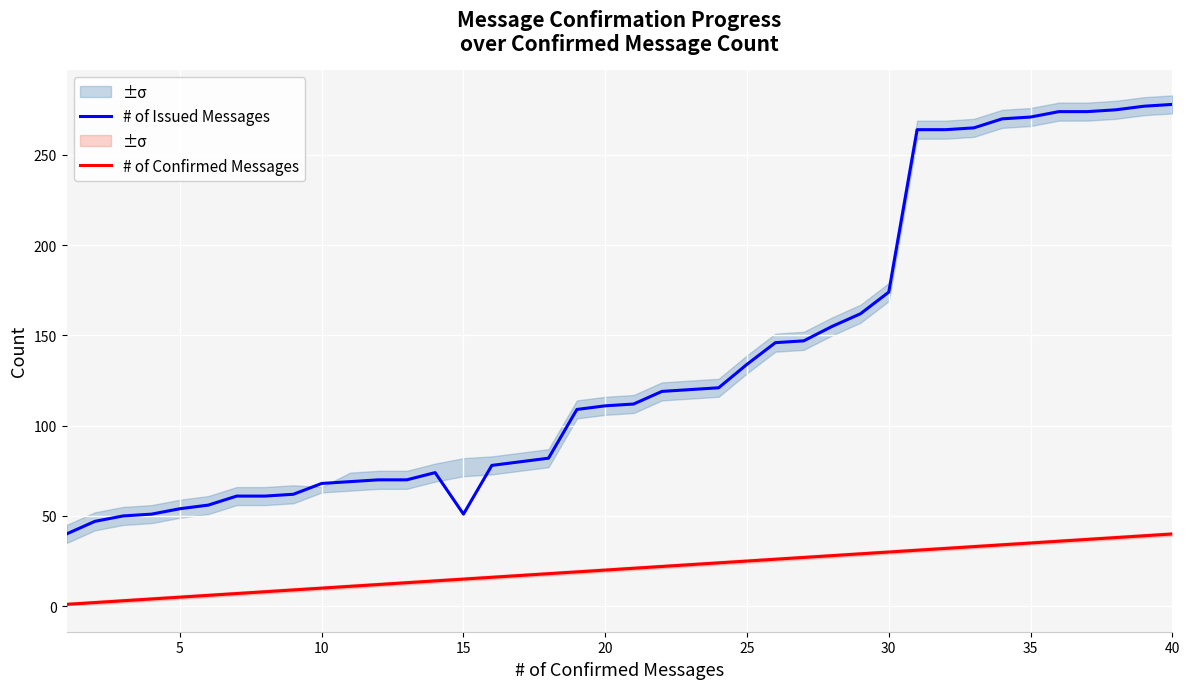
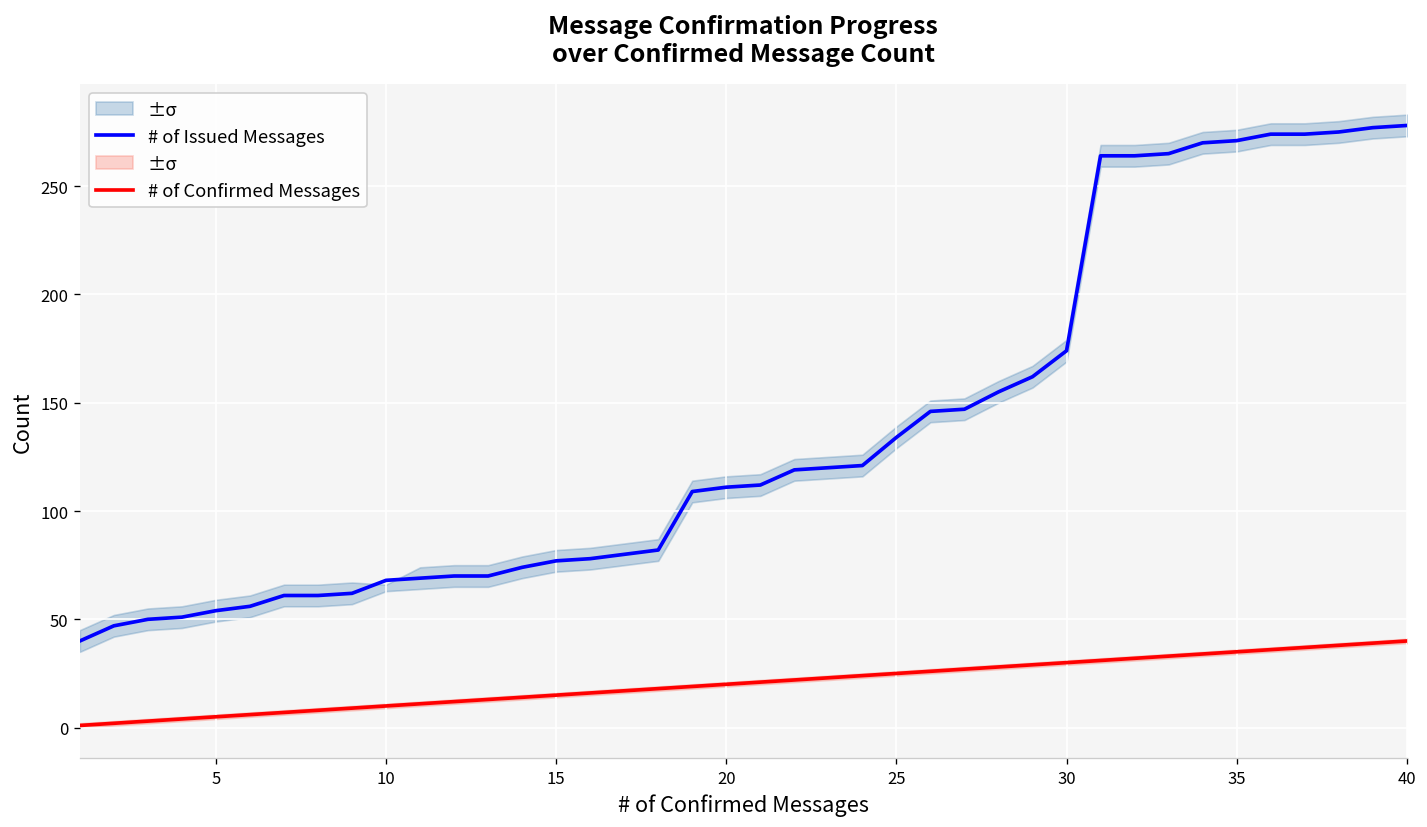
# of Issued Messages, 15: 51 -> 77
